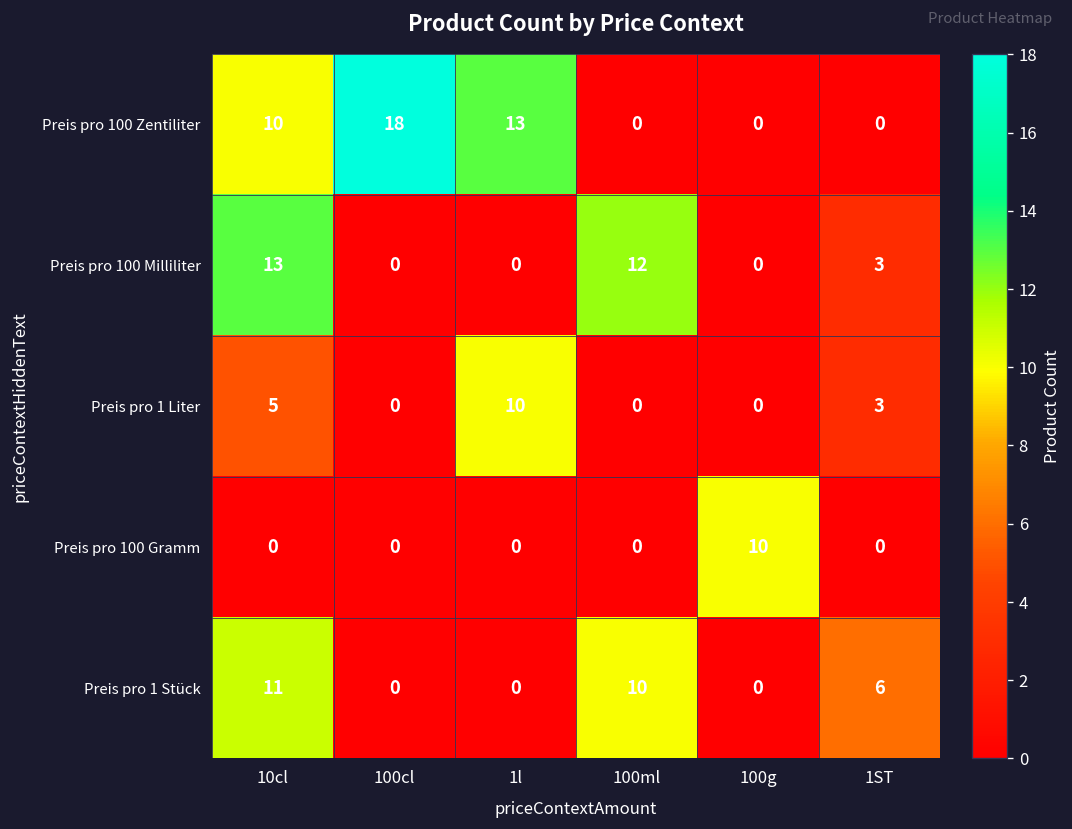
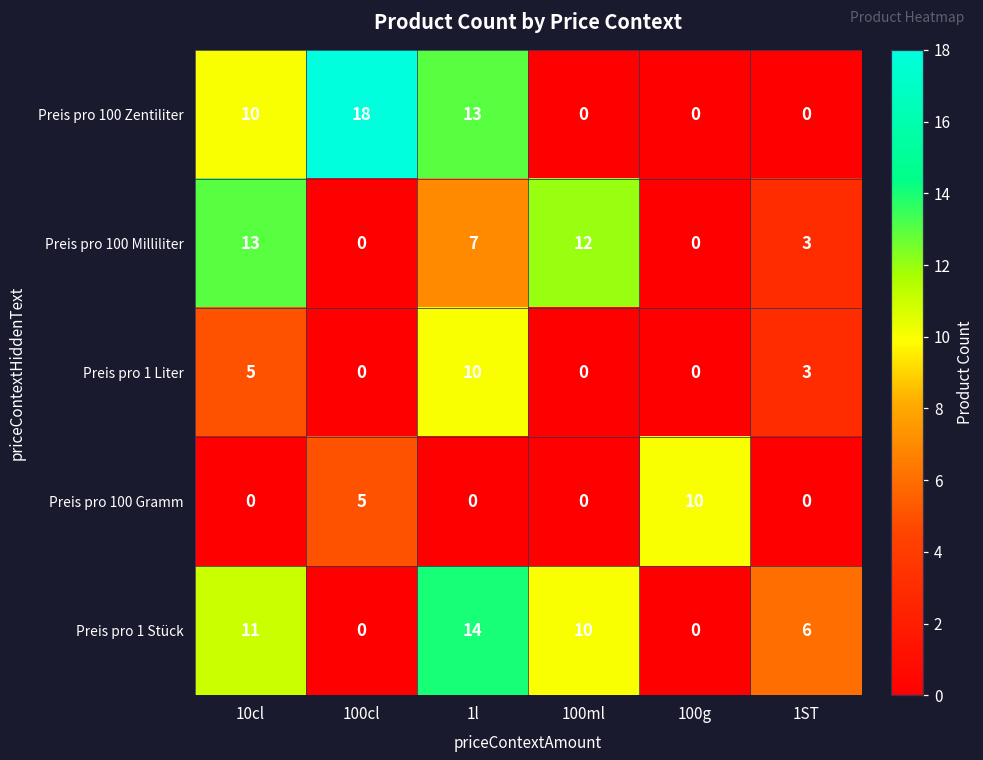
Preis pro 100 Milliliter, 1l: 0 -> 7
Preis pro 100 Gramm, 100cl: 0 -> 5
Preis pro 1 Stück, 1l: 0 -> 14
